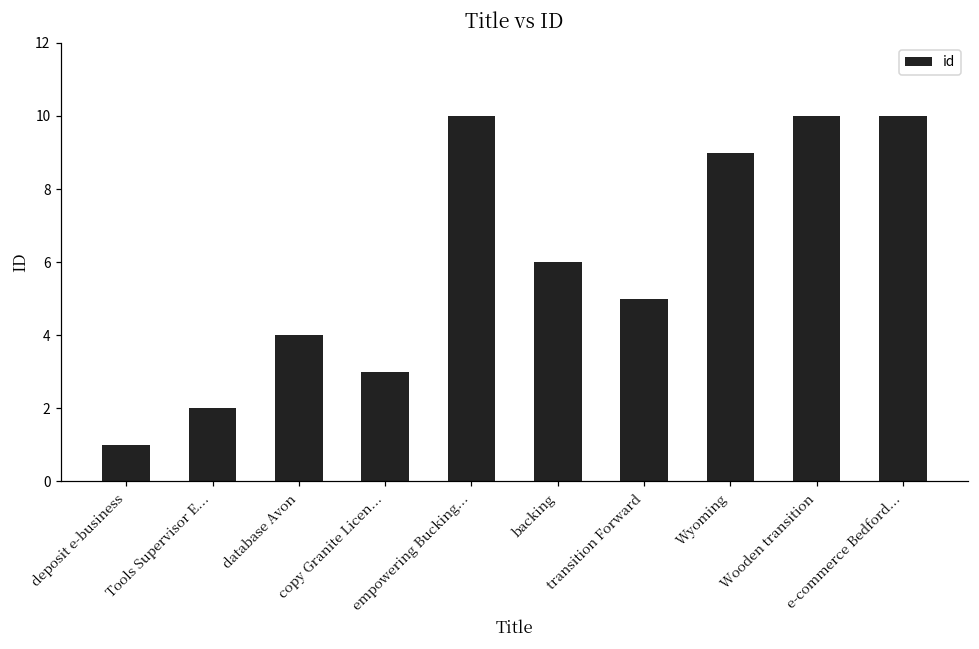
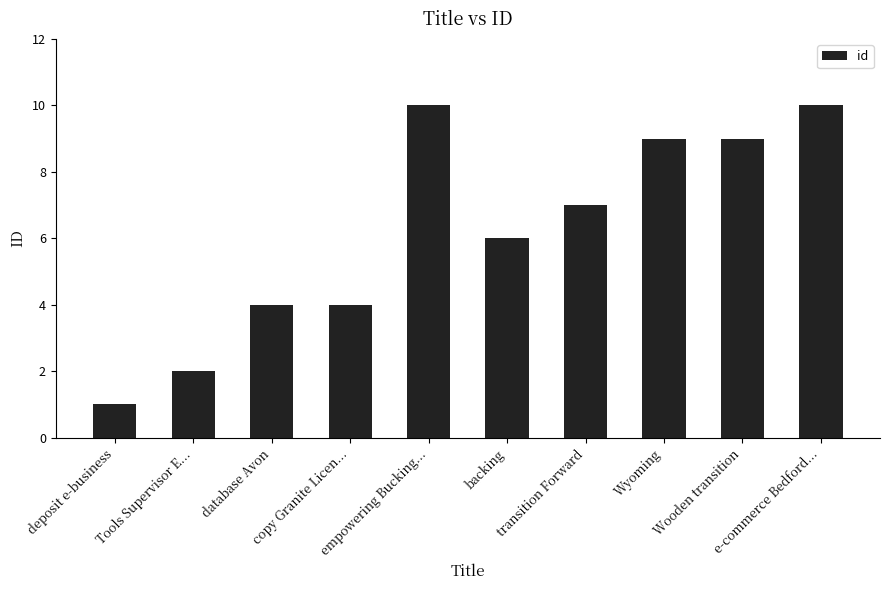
copy Granite Licen...: 3 -> 4
transition Forward: 5 -> 7
Wooden transition: 10 -> 9
